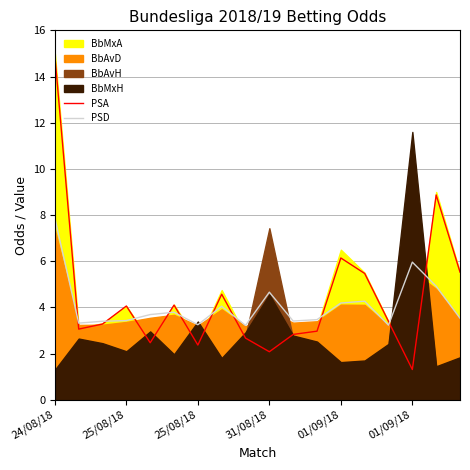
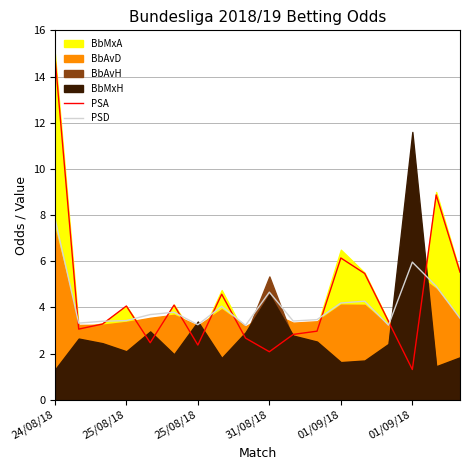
BbAvH, 31/08/18: 7.4 -> 5.3
